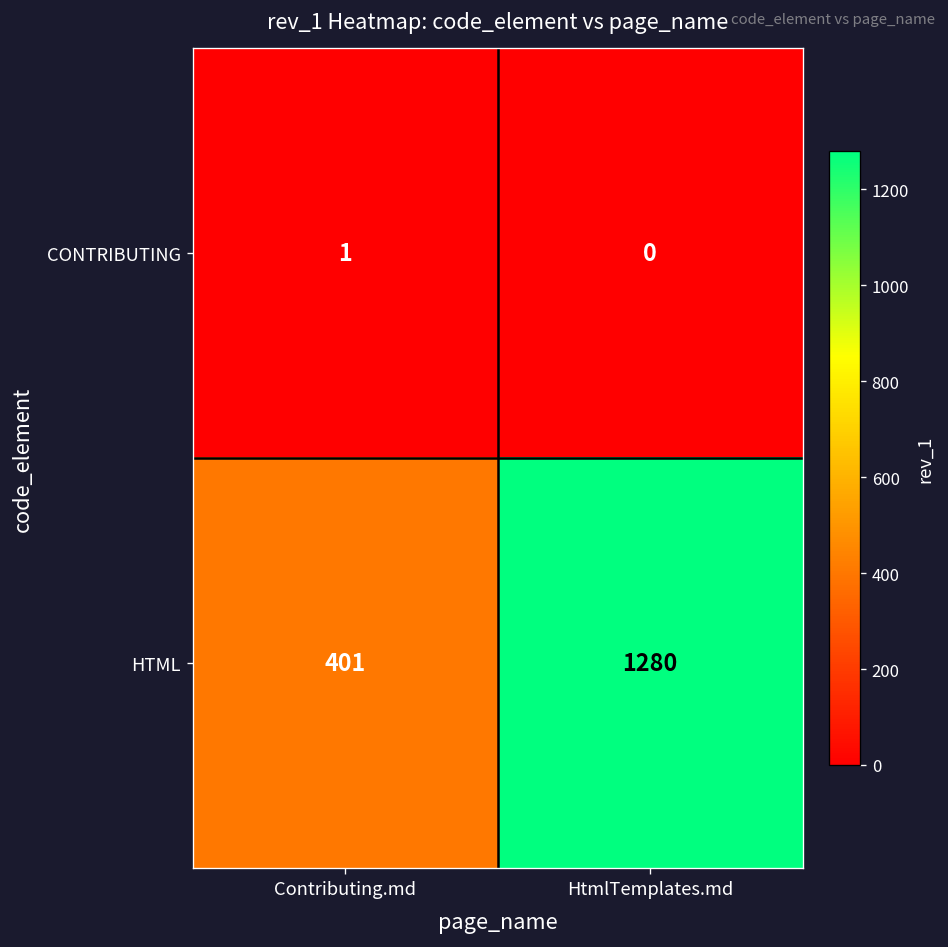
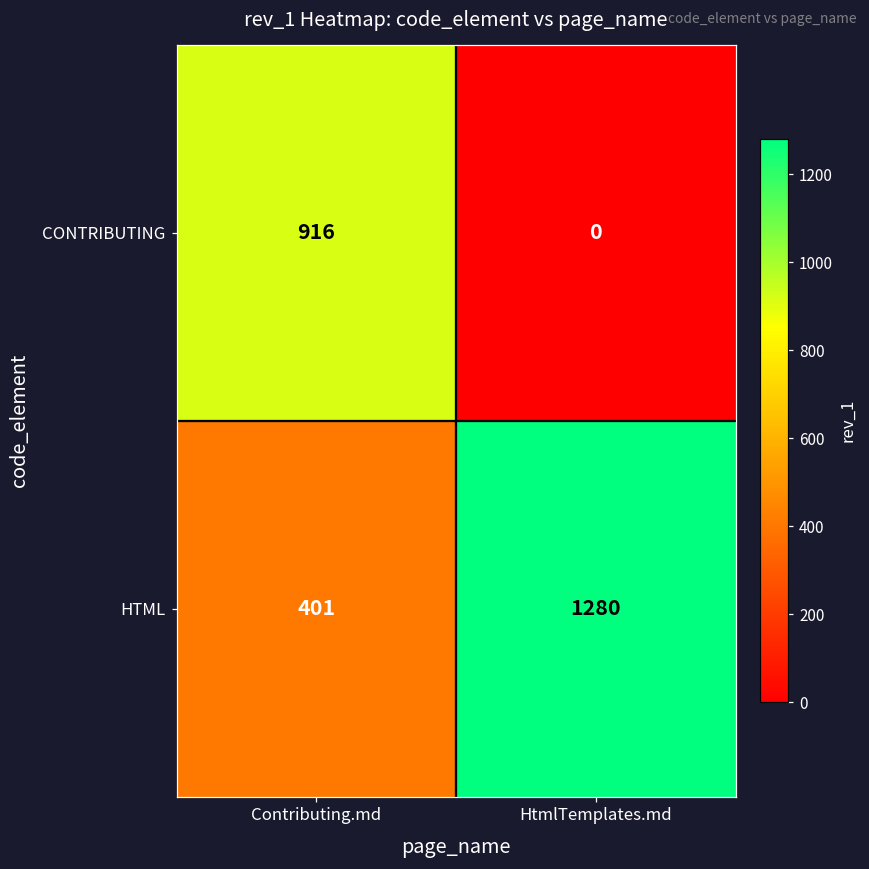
CONTRIBUTING, Contributing.md: 1 -> 916
